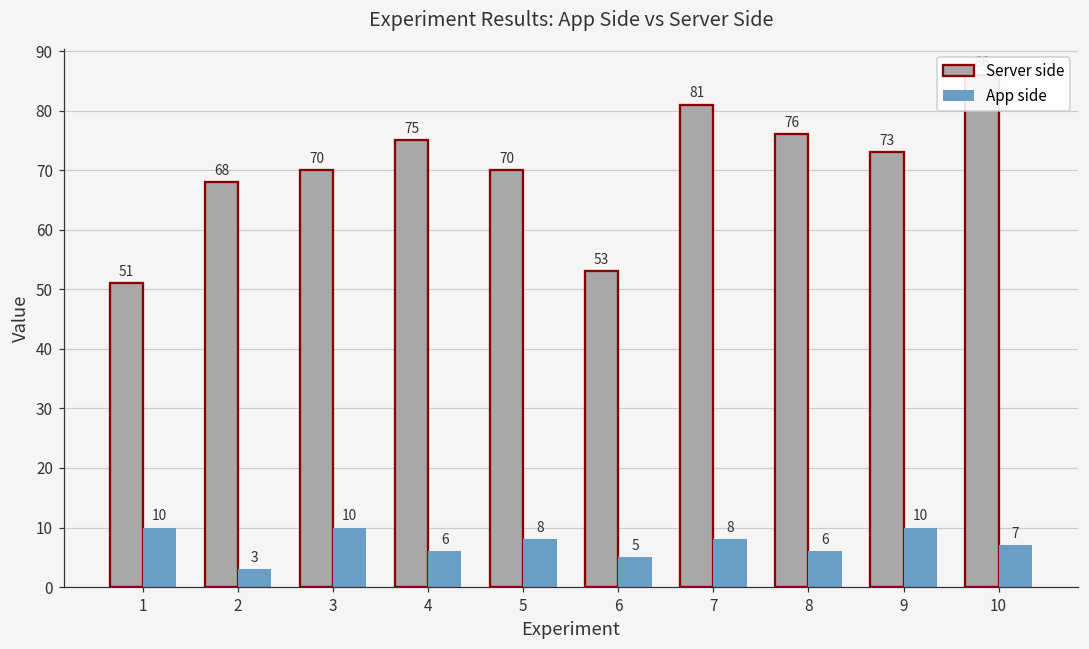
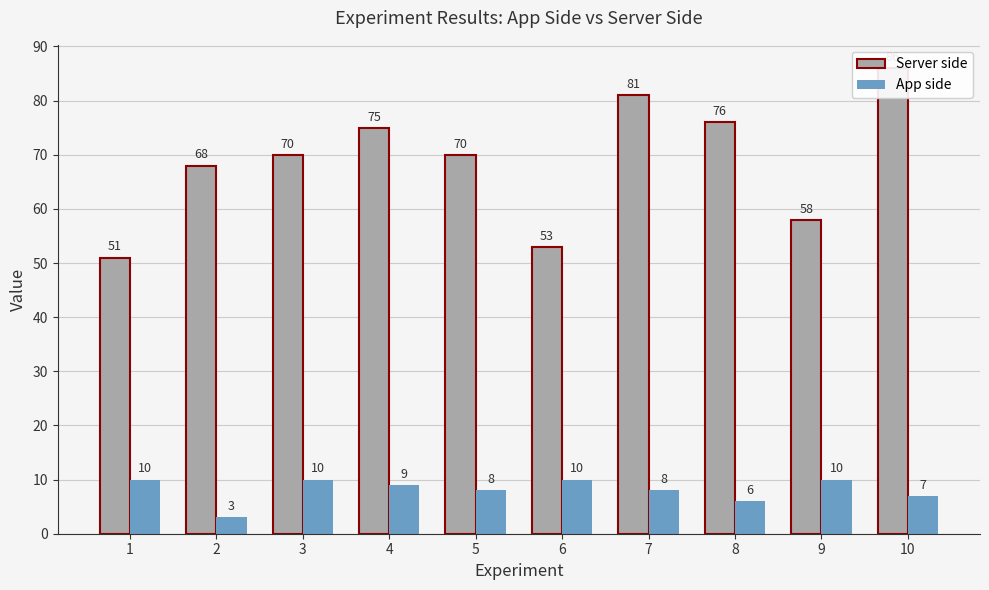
App side, 4: 6 -> 9
App side, 6: 5 -> 10
Server side, 9: 73 -> 58
